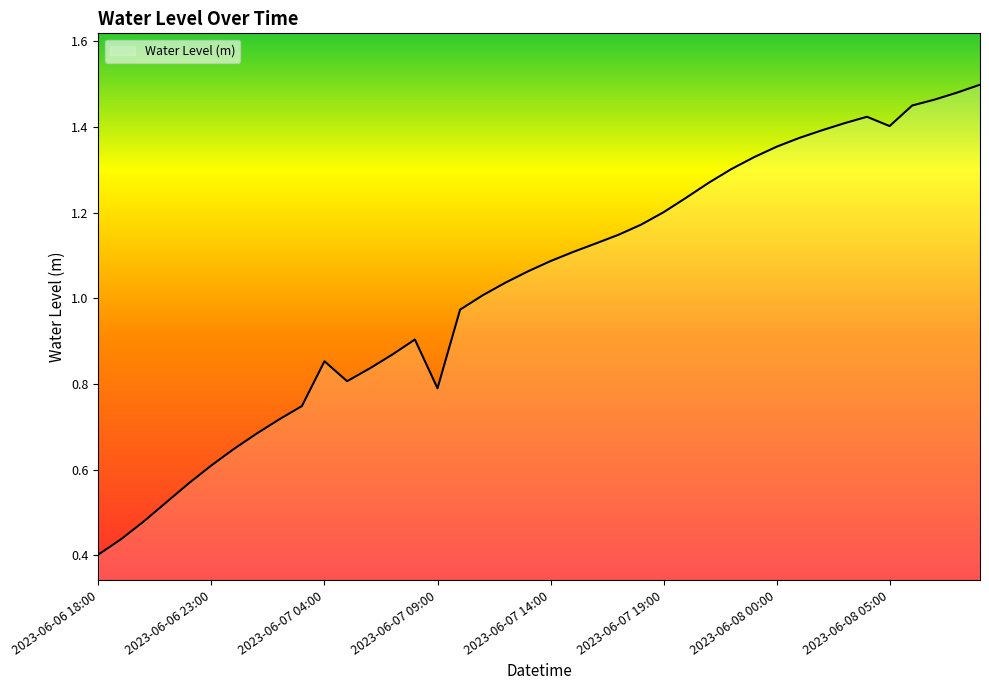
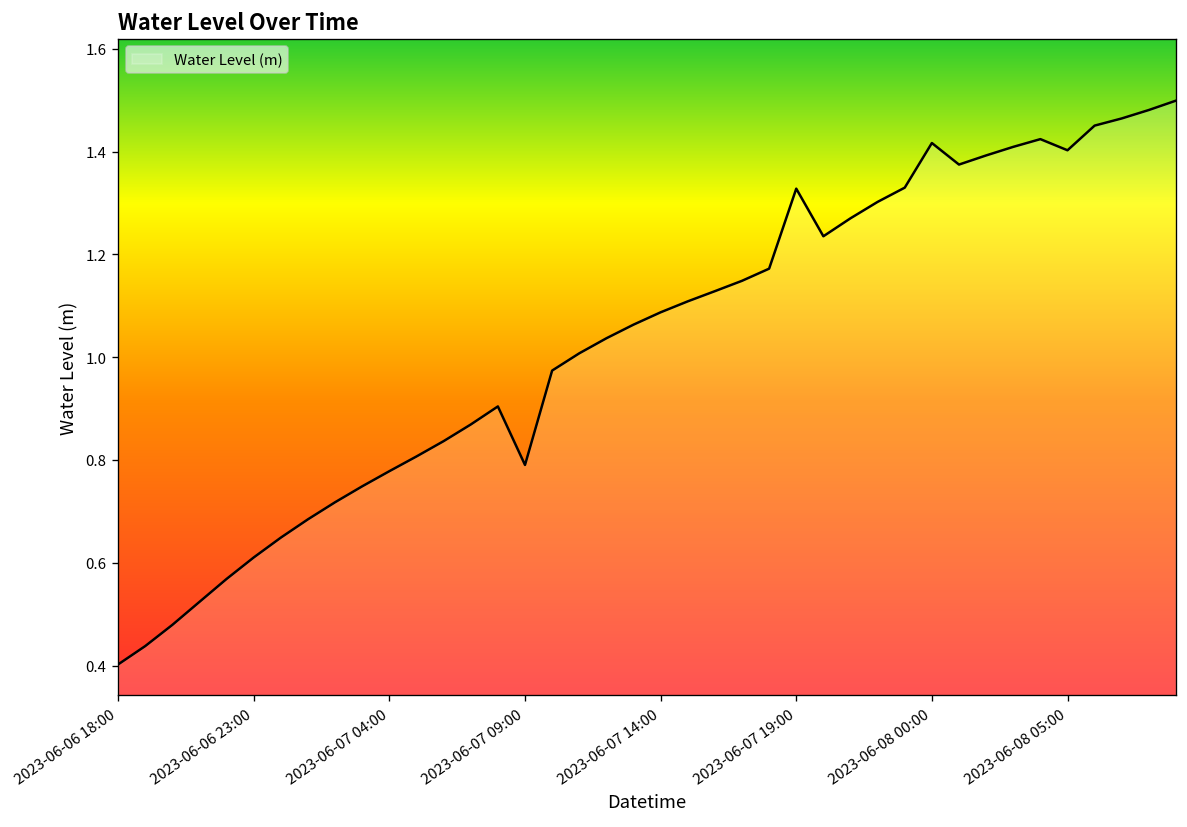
2023-06-07 04:00: 0.85 -> 0.78
2023-06-07 19:00: 1.20 -> 1.33
2023-06-08 00:00: 1.35 -> 1.42
